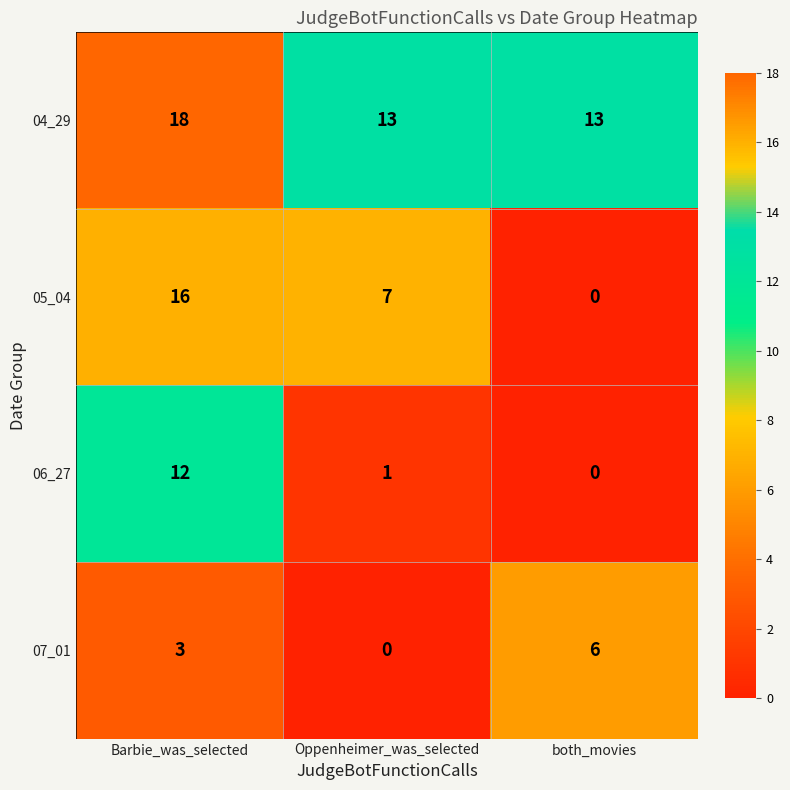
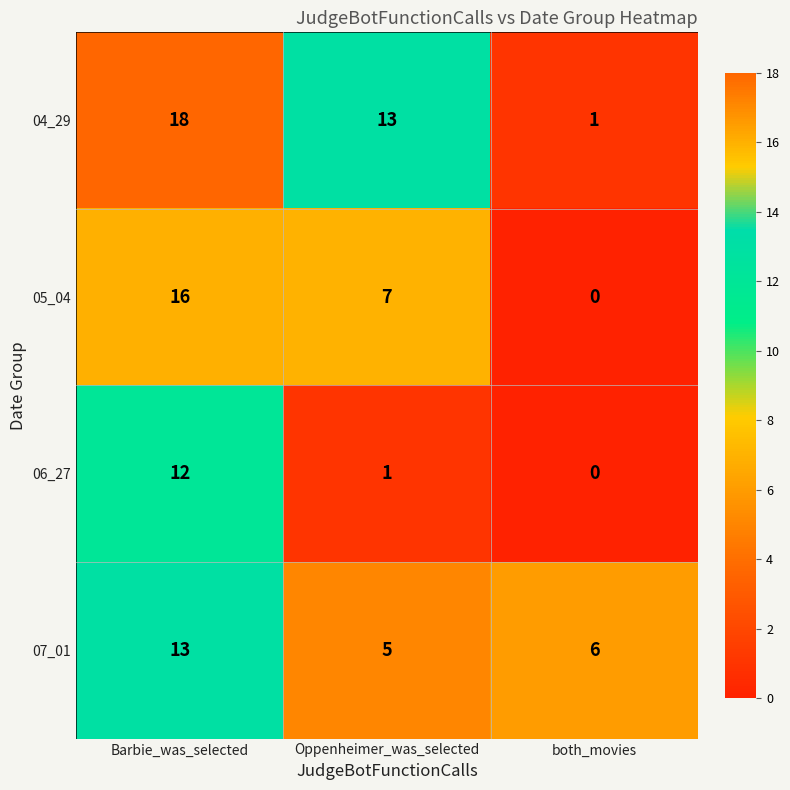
04_29, both_movies: 13 -> 1
07_01, Barbie_was_selected: 3 -> 13
07_01, Oppenheimer_was_selected: 0 -> 5
